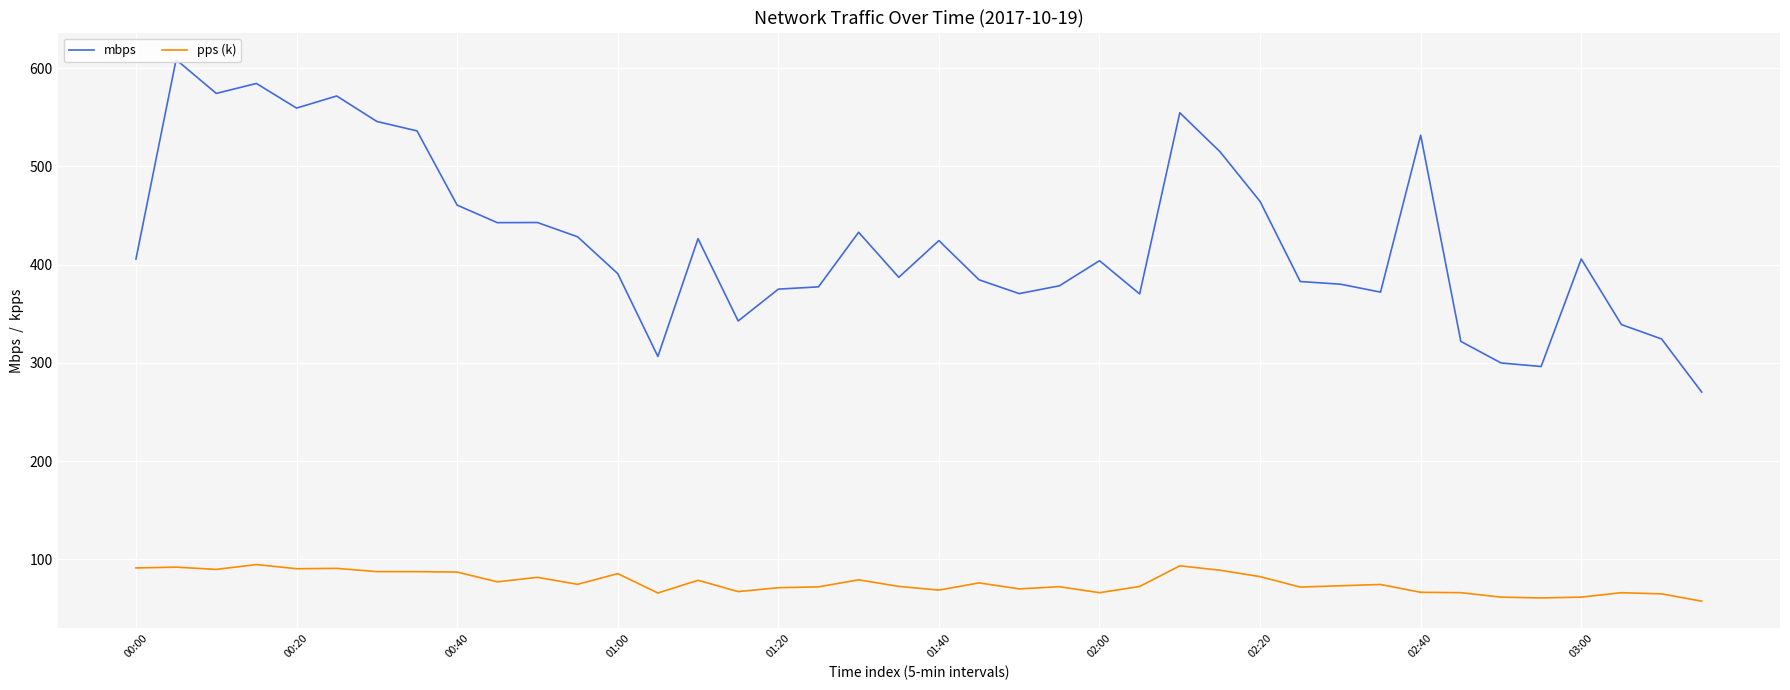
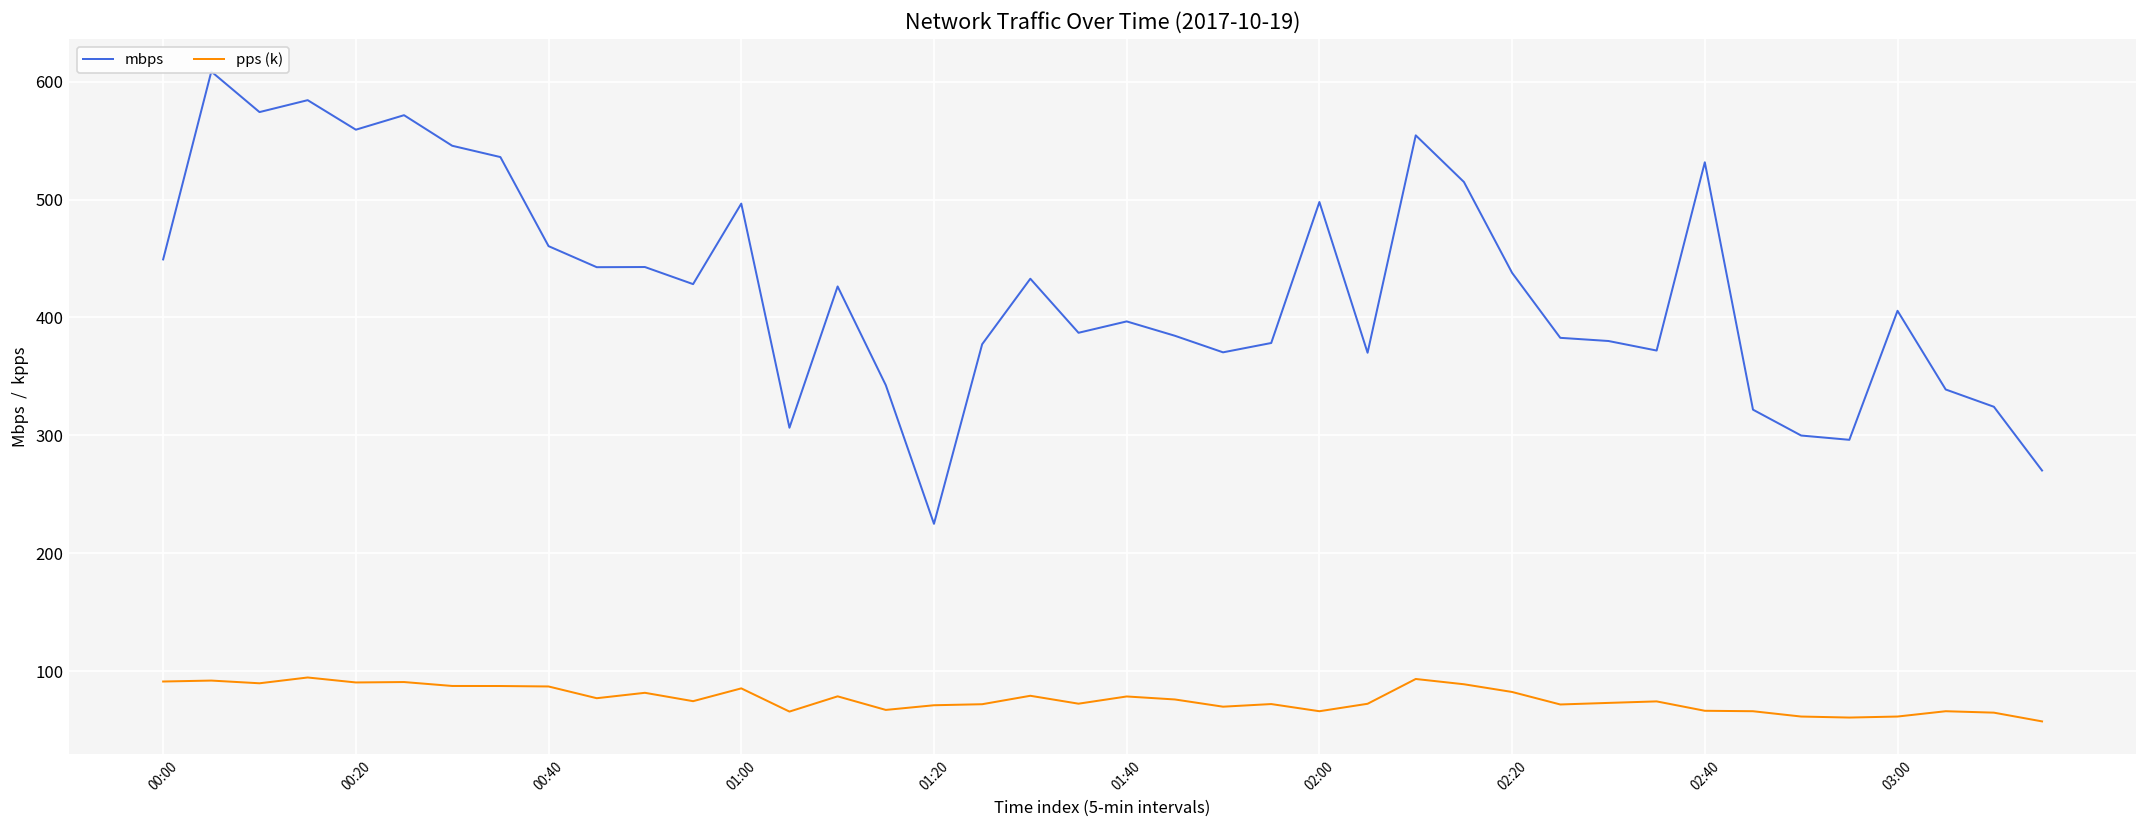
mbps, 00:00: 410 -> 450
mbps, 01:00: 390 -> 500
mbps, 01:20: 370 -> 220
mbps, 01:40: 420 -> 400
pps (k), 01:40: 70 -> 80
mbps, 02:00: 400 -> 500
mbps, 02:20: 460 -> 440
